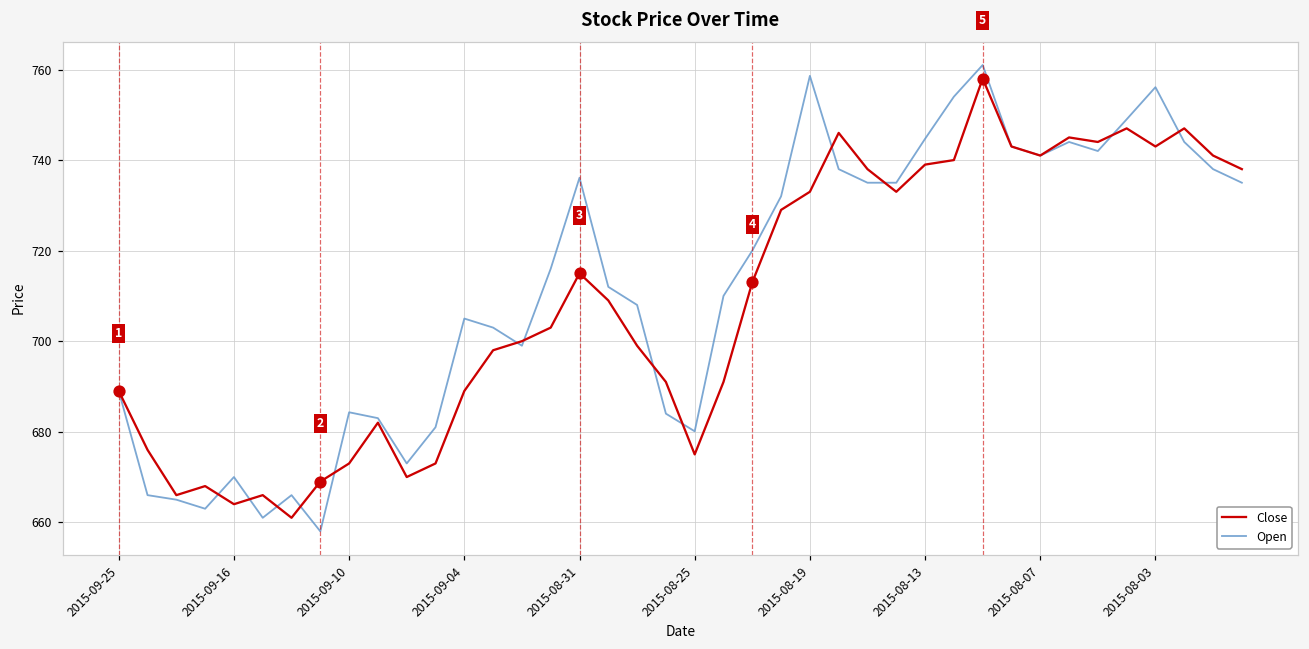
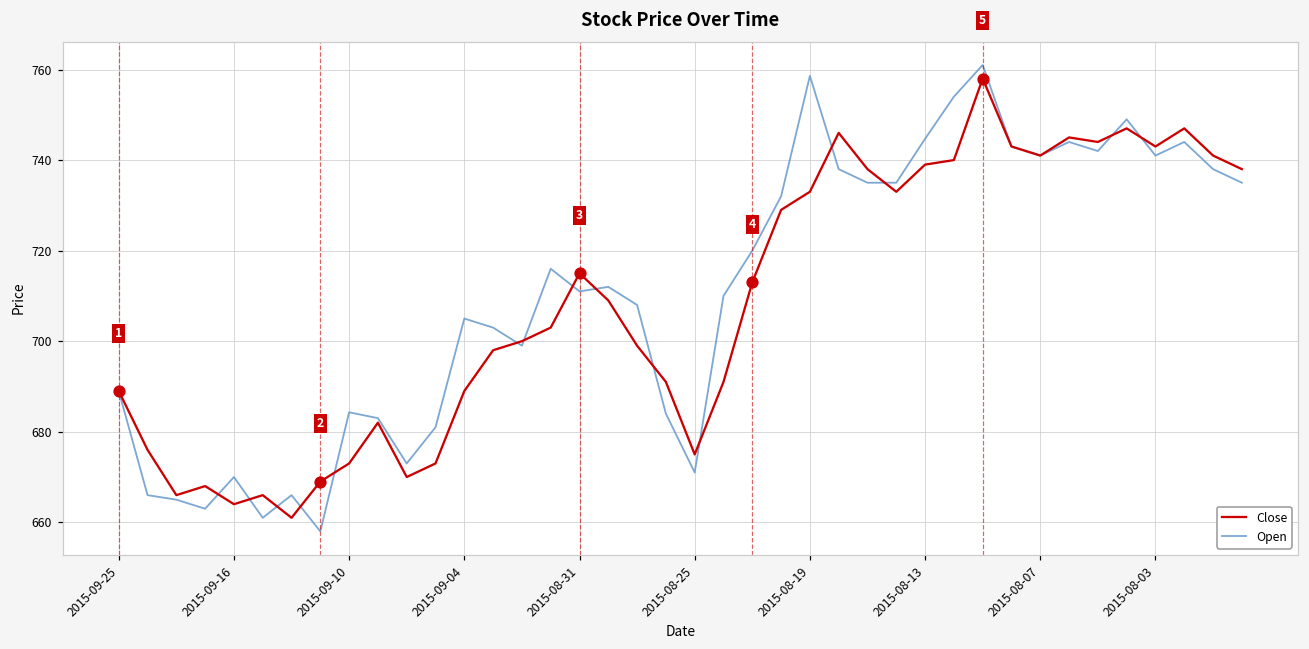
Open, 2015-08-31: 736 -> 711
Open, 2015-08-25: 680 -> 671
Open, 2015-08-03: 756 -> 741
